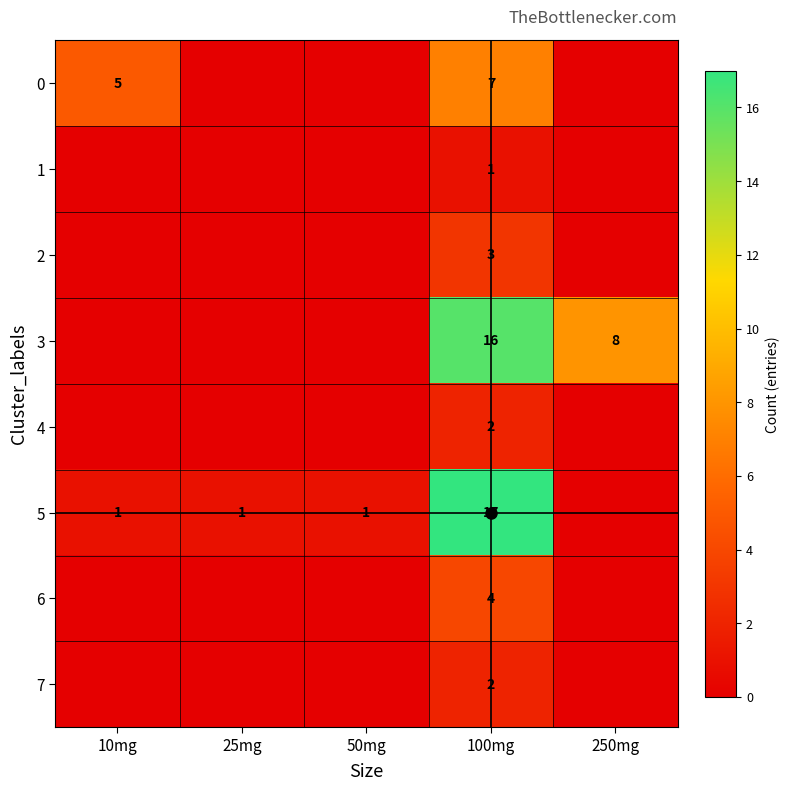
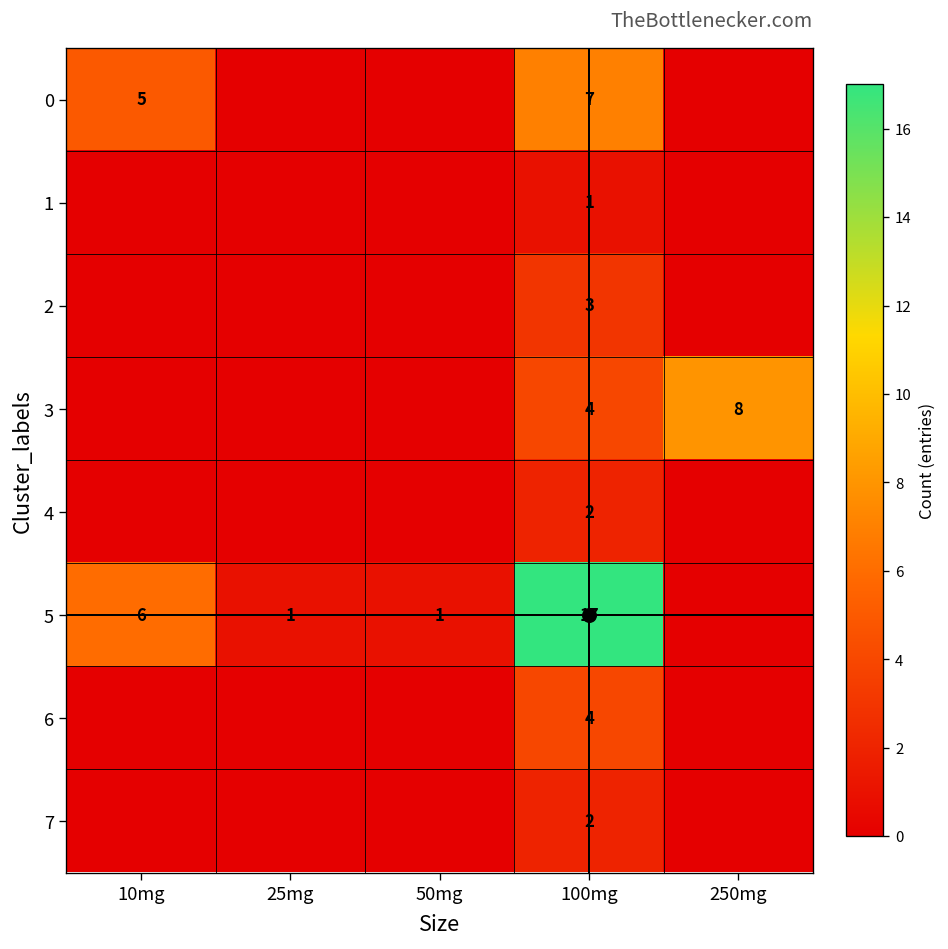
3, 100mg: 16 -> 4
5, 10mg: 1 -> 6
